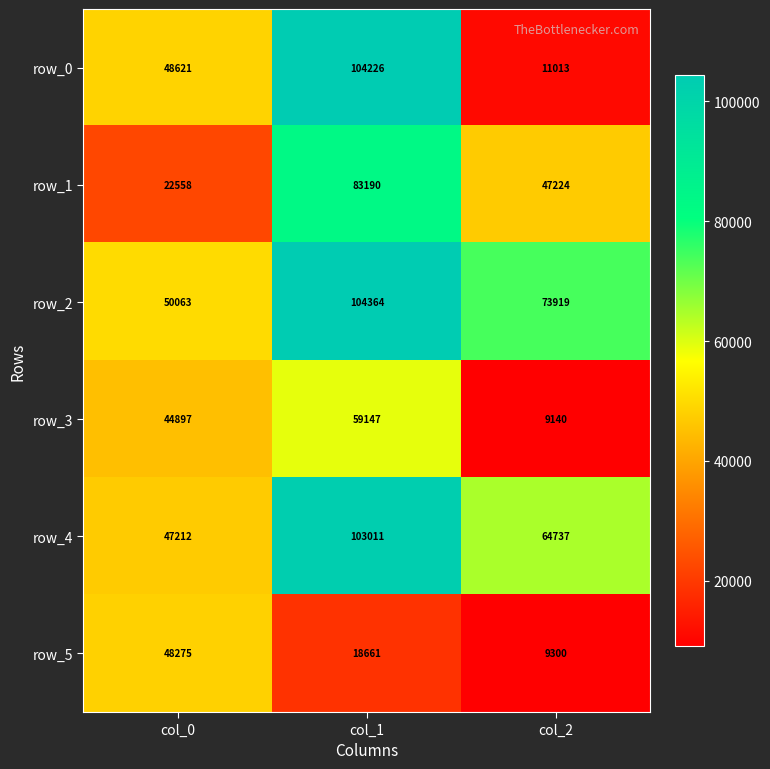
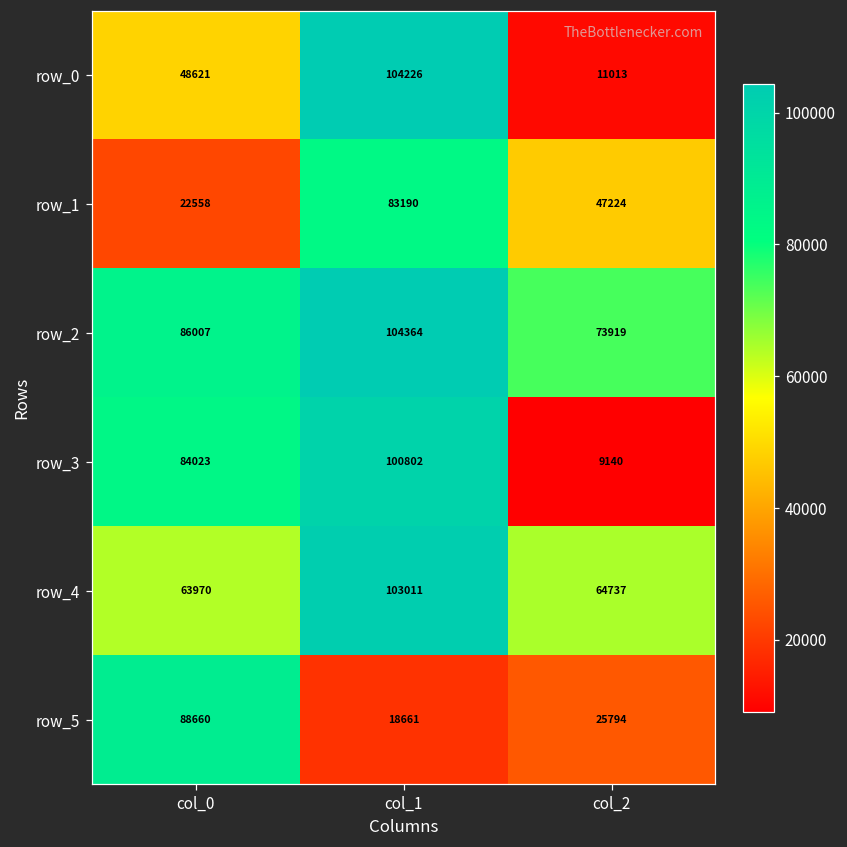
row_2, col_0: 50063 -> 86007
row_3, col_0: 44897 -> 84023
row_3, col_1: 59147 -> 100802
row_4, col_0: 47212 -> 63970
row_5, col_0: 48275 -> 88660
row_5, col_2: 9300 -> 25794
